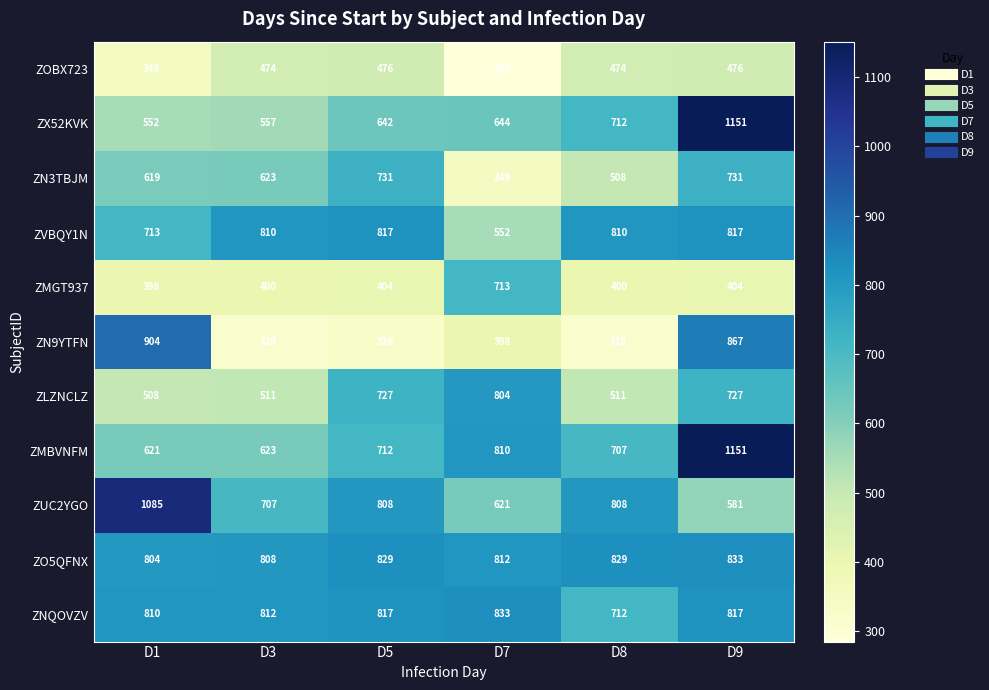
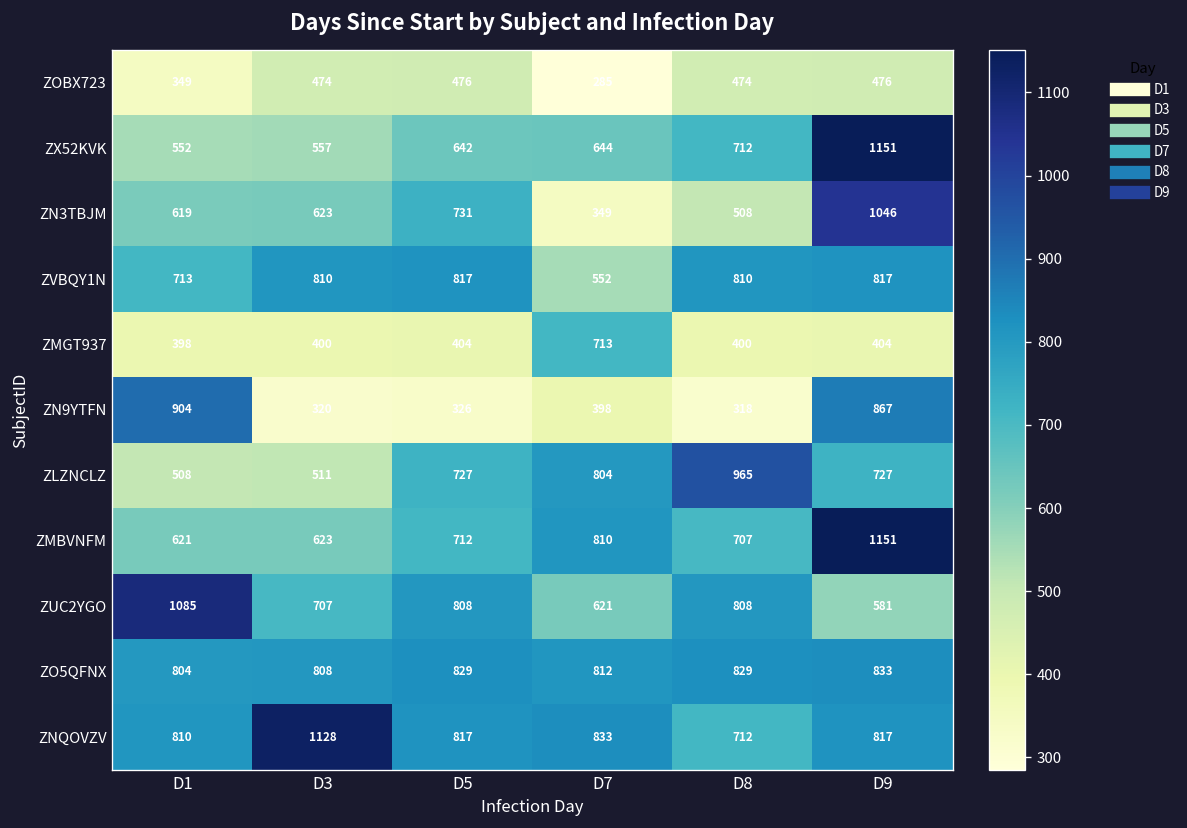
ZN3TBJM, D9: 731 -> 1046
ZLZNCLZ, D8: 511 -> 965
ZNQOVZV, D3: 812 -> 1128
